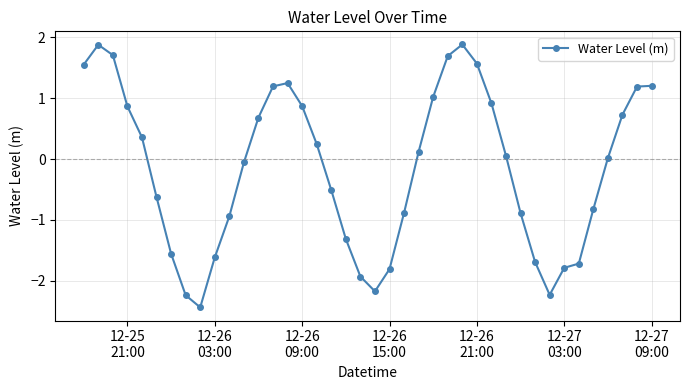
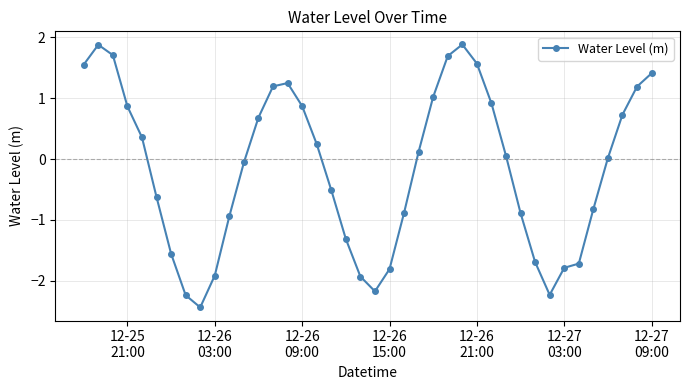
12-26 03:00: -1.6 -> -1.9
12-27 09:00: 1.2 -> 1.4
